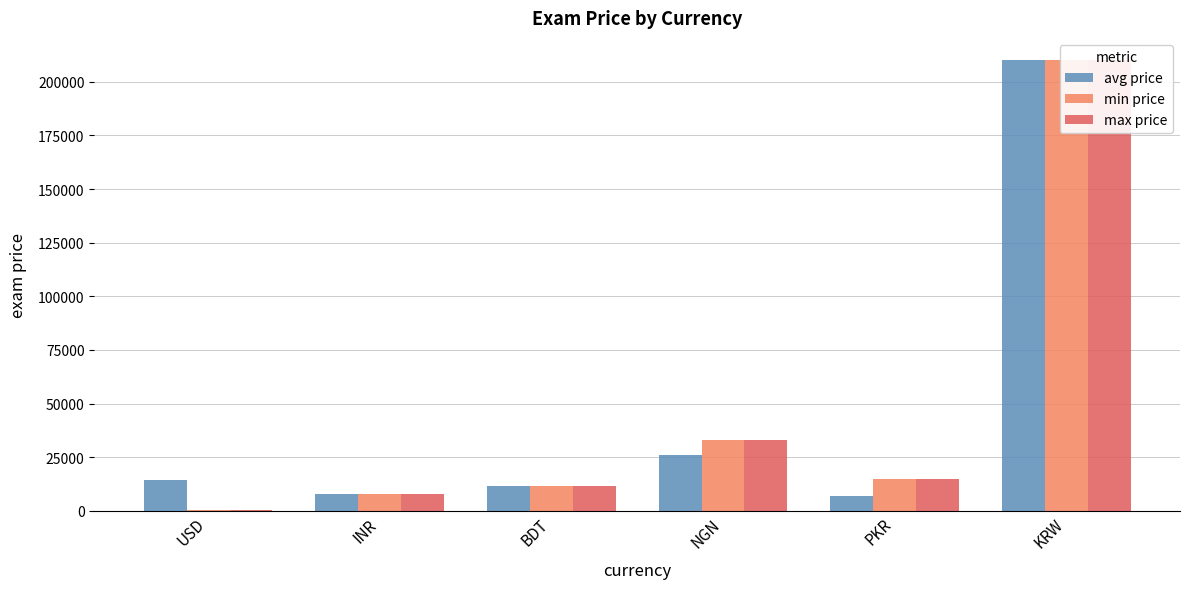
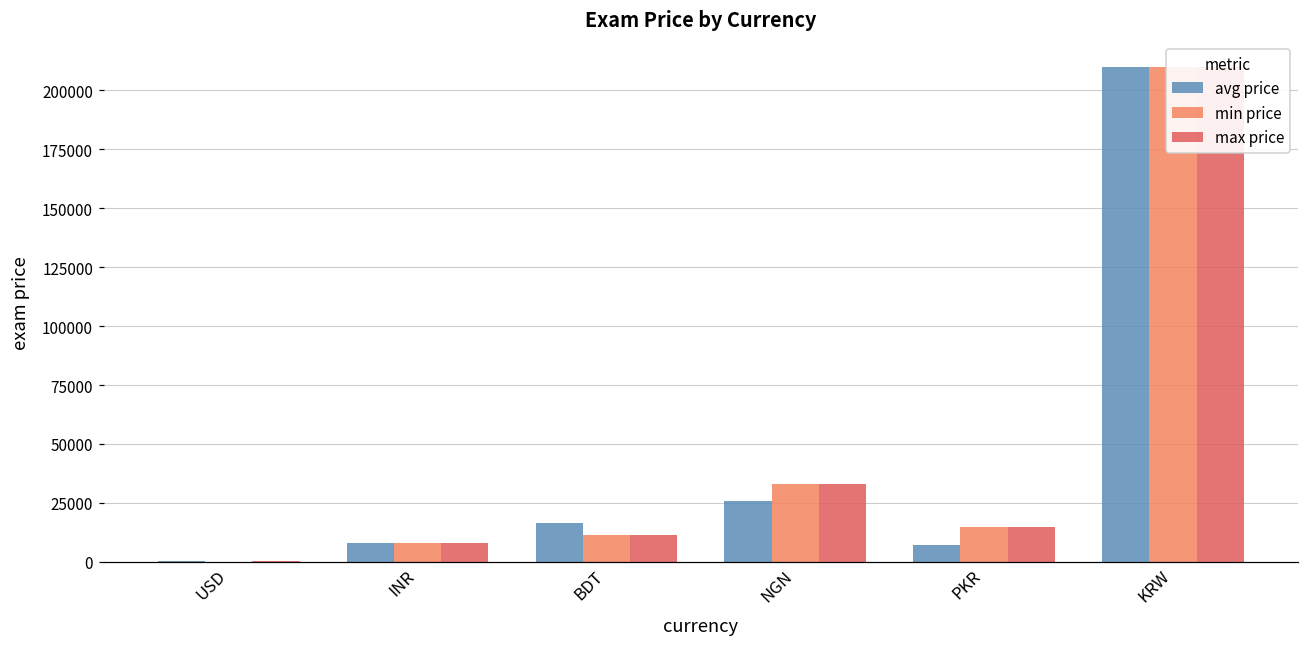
avg price, USD: 14000 -> 0
avg price, BDT: 12000 -> 16000
